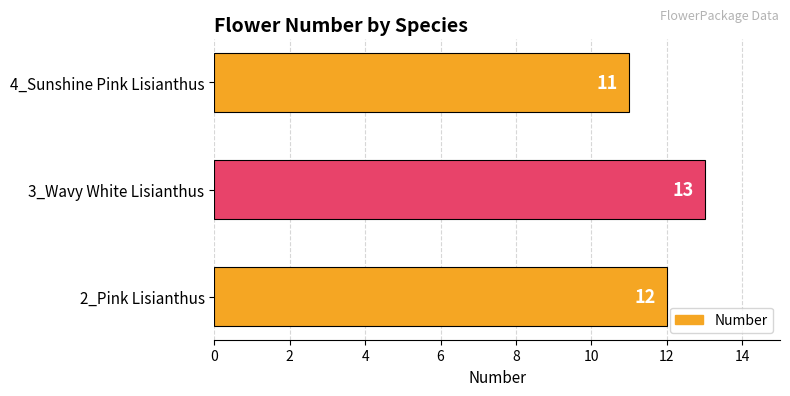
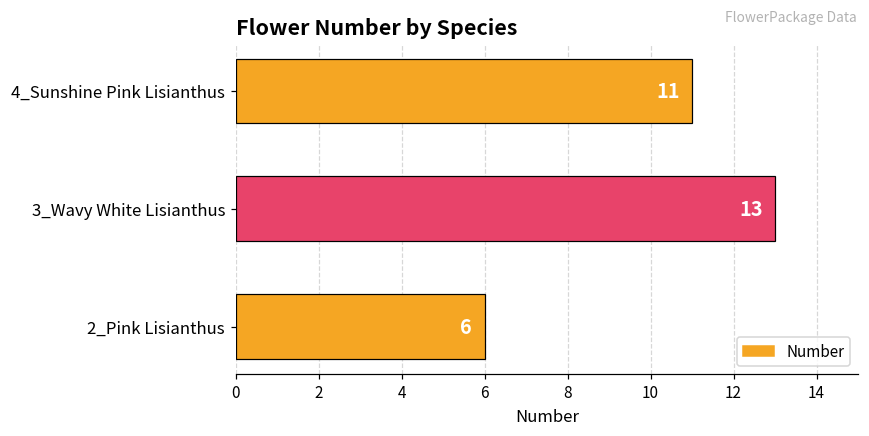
2_Pink Lisianthus: 12 -> 6
